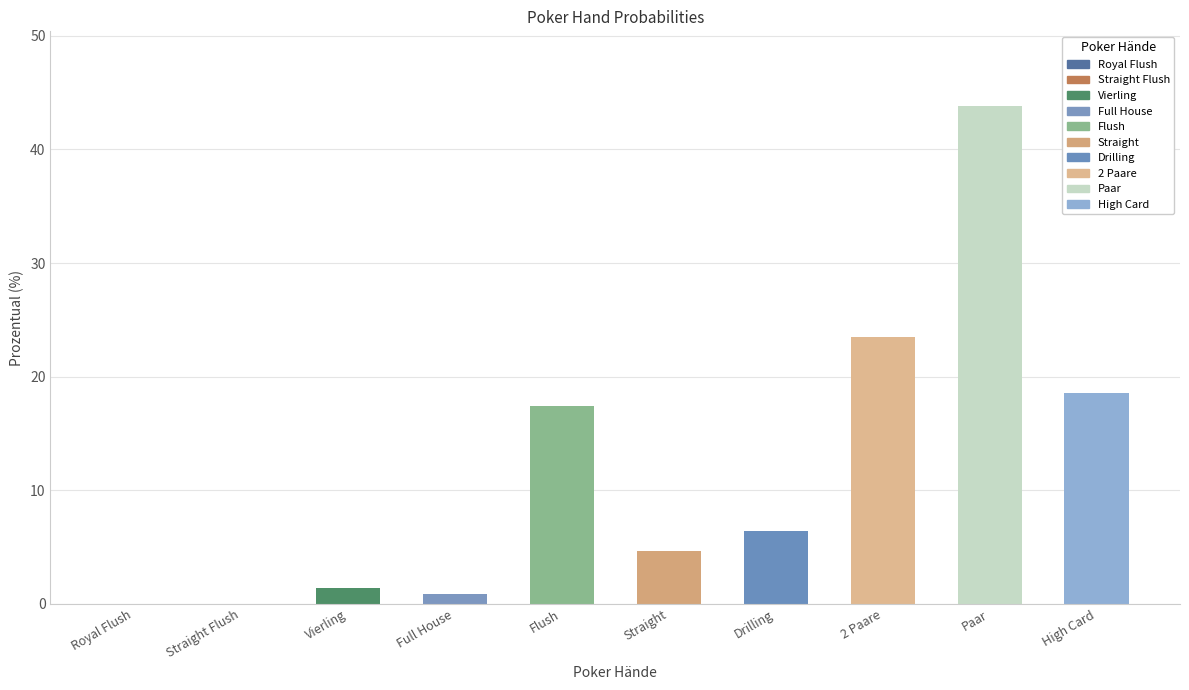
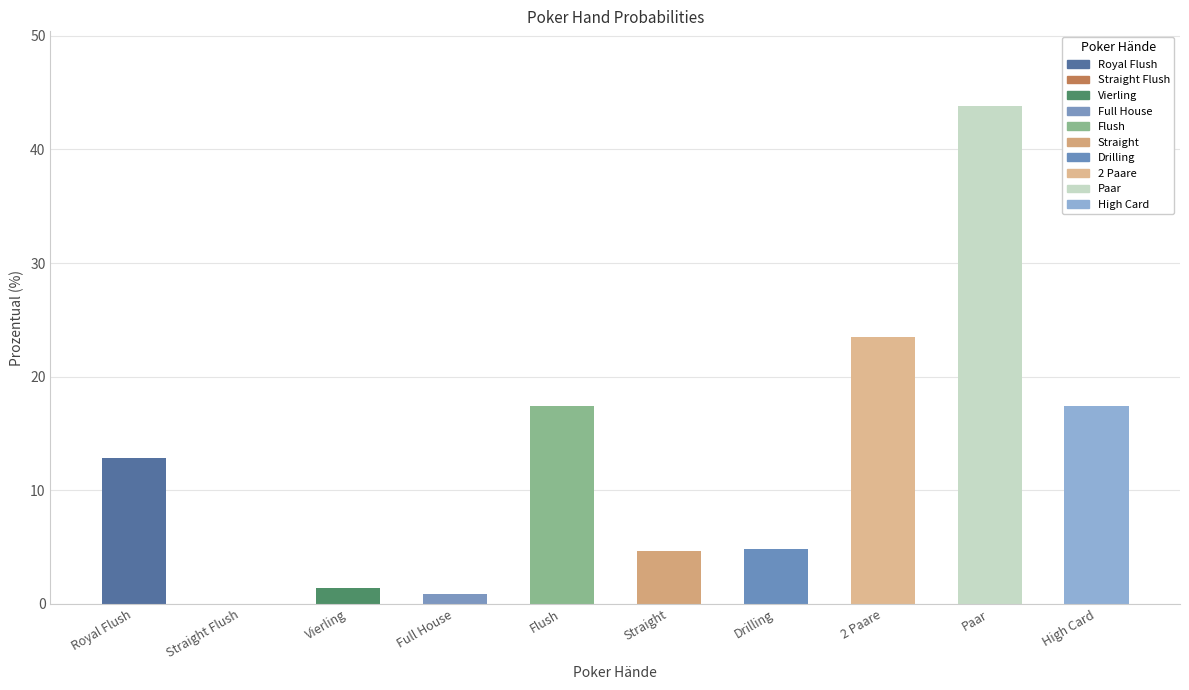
Royal Flush: 0.0 -> 12.9
Drilling: 6.4 -> 4.8
High Card: 18.5 -> 17.4
